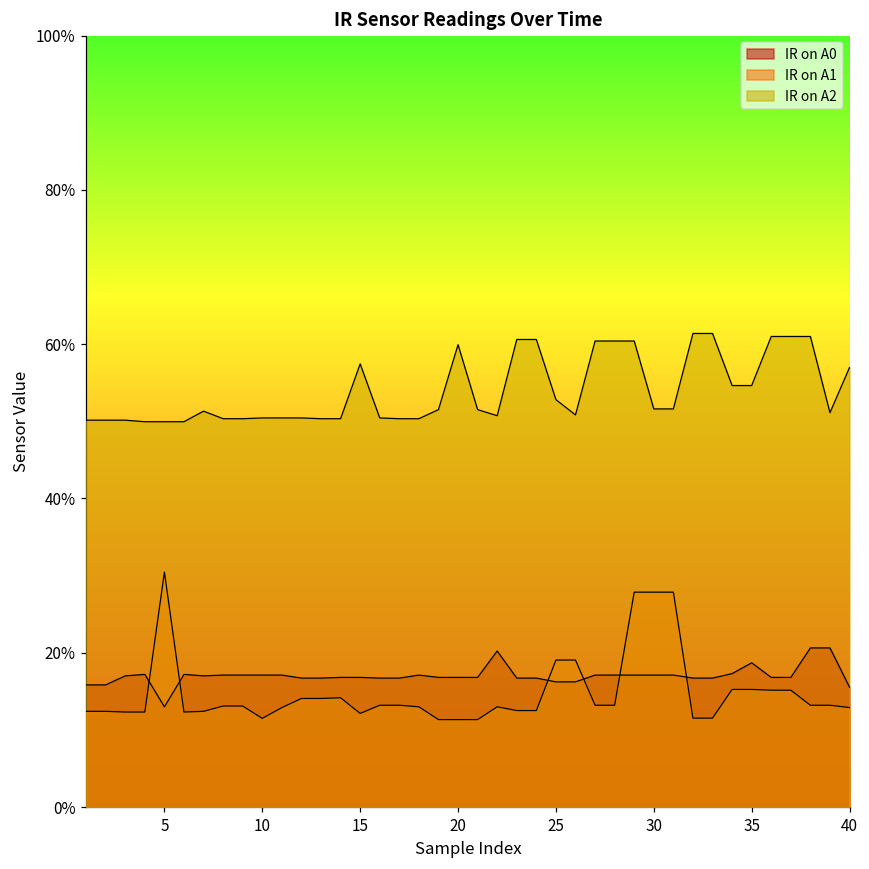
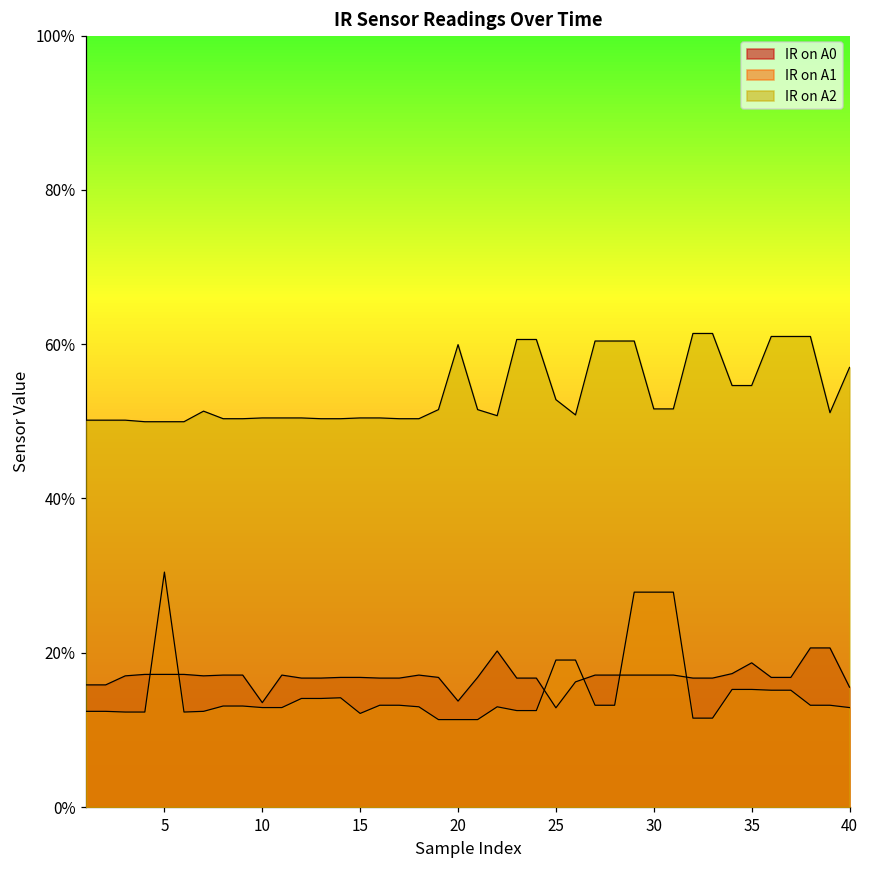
IR on A0, 5: 13% -> 17%
IR on A0, 10: 17% -> 14%
IR on A1, 10: 12% -> 13%
IR on A2, 15: 57% -> 50%
IR on A0, 20: 17% -> 14%
IR on A0, 25: 16% -> 13%
